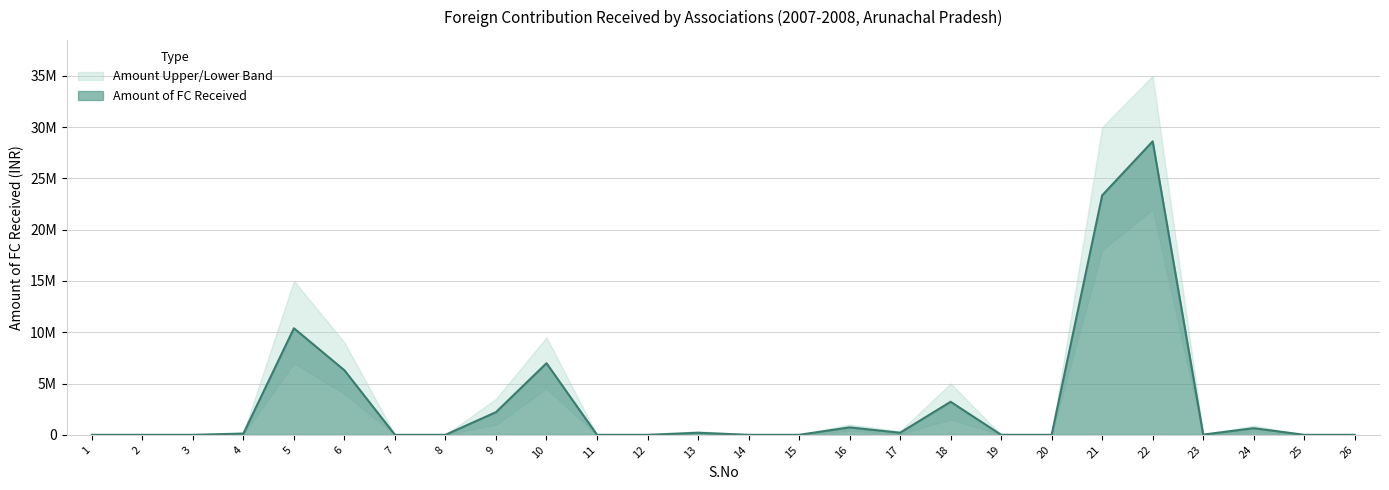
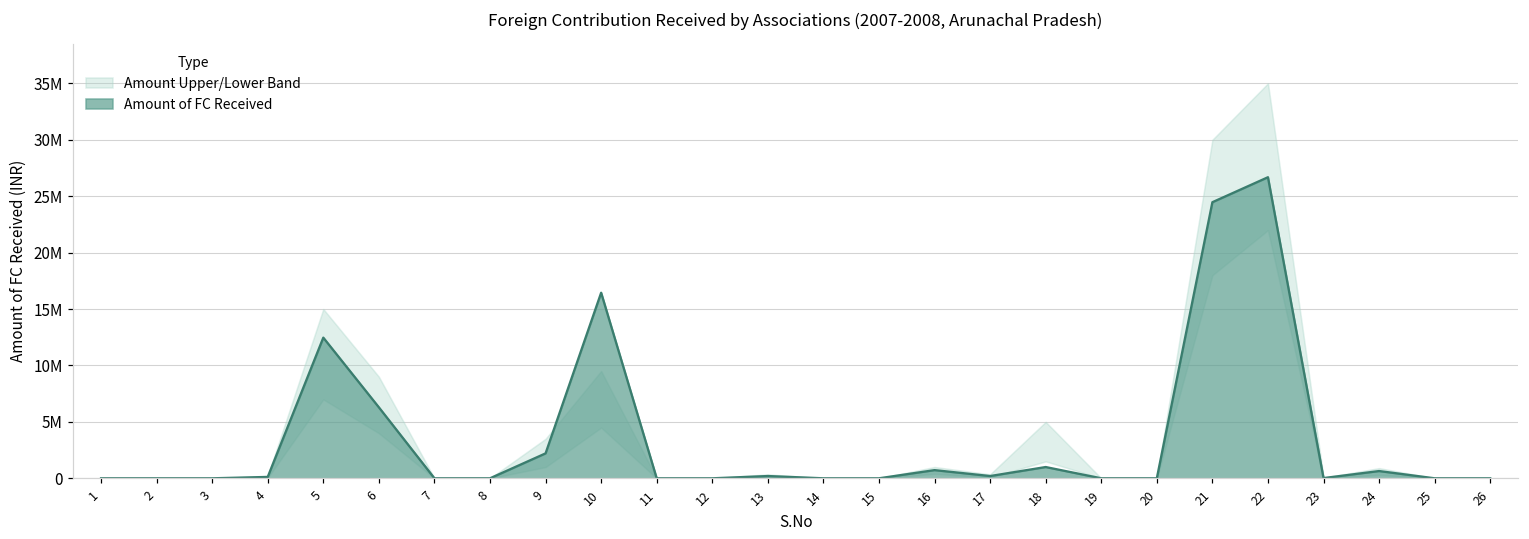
Amount of FC Received, 5: 10400000 -> 12500000
Amount of FC Received, 10: 7000000 -> 16400000
Amount of FC Received, 18: 3200000 -> 1000000
Amount of FC Received, 21: 23300000 -> 24500000
Amount of FC Received, 22: 28600000 -> 26700000
